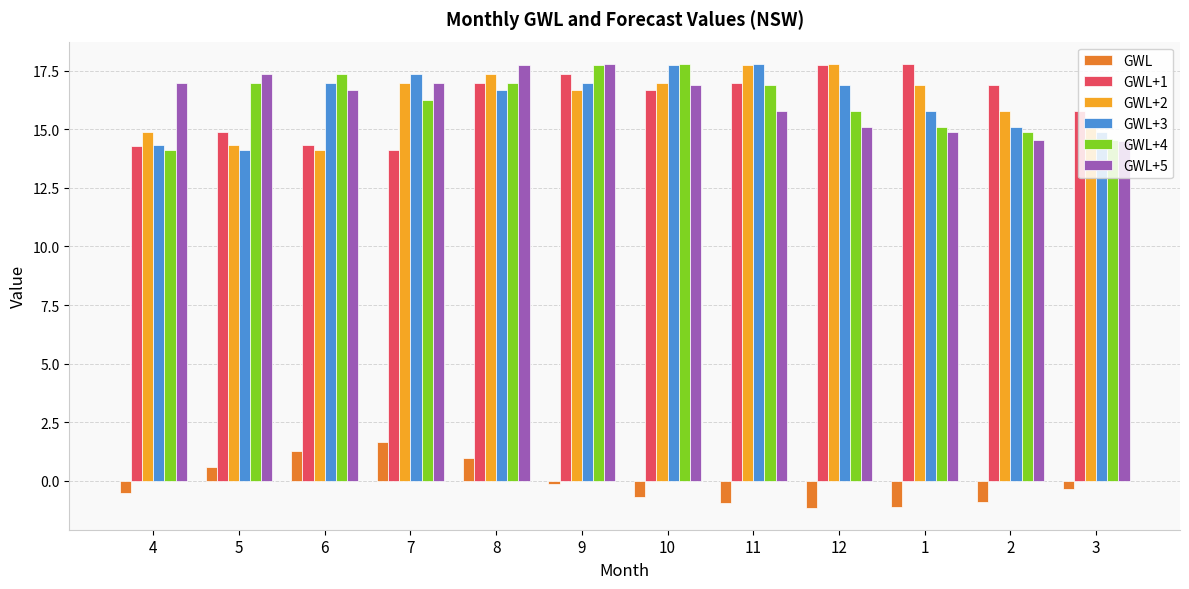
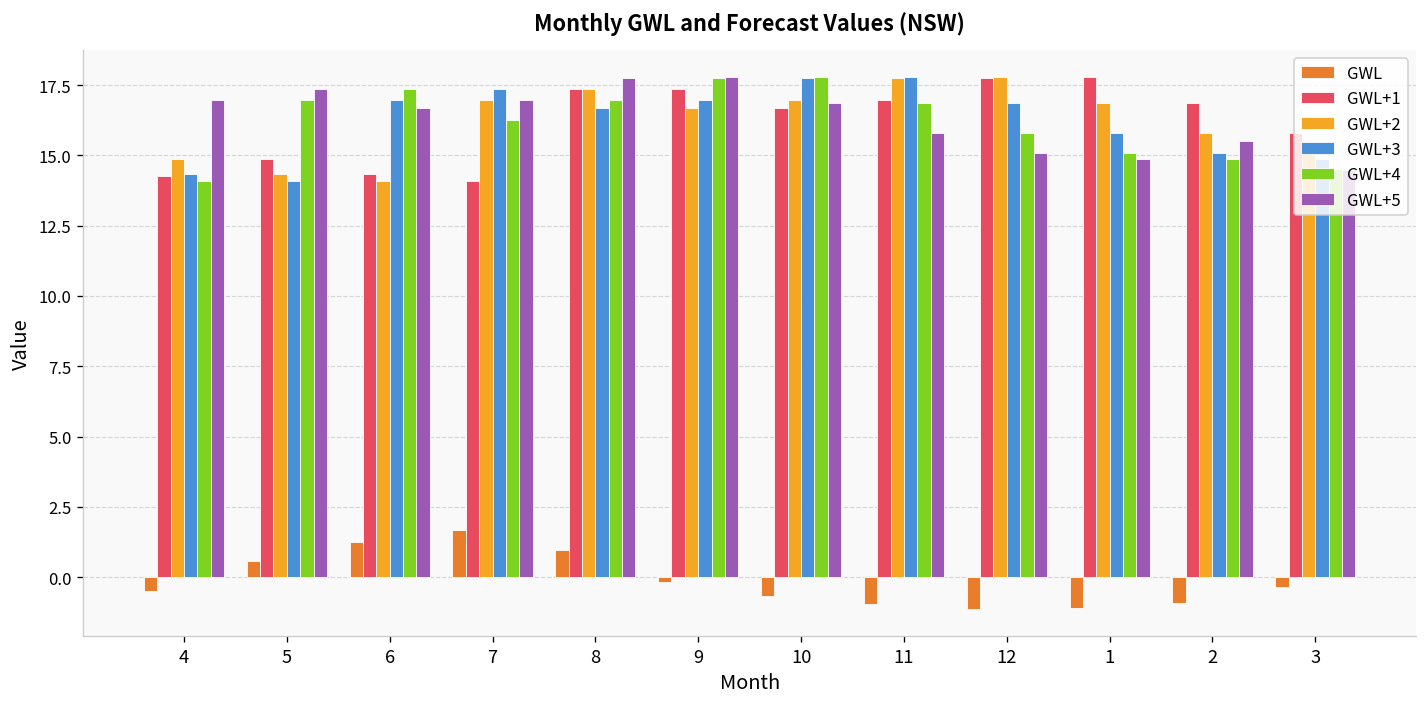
GWL+1, 8: 17.0 -> 17.4
GWL+5, 2: 14.5 -> 15.5
